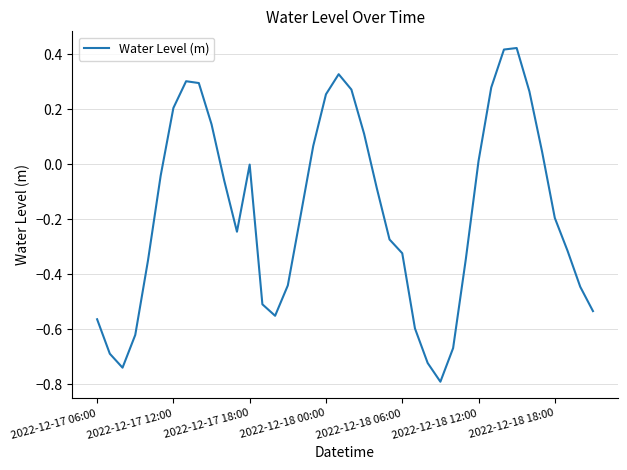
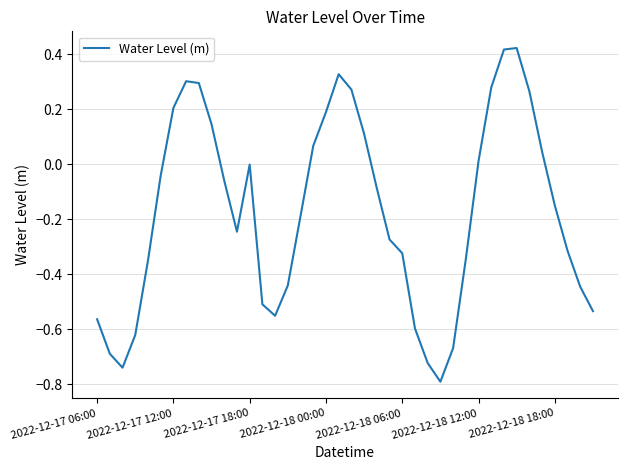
2022-12-18 00:00: 0.25 -> 0.19
2022-12-18 18:00: -0.20 -> -0.15
